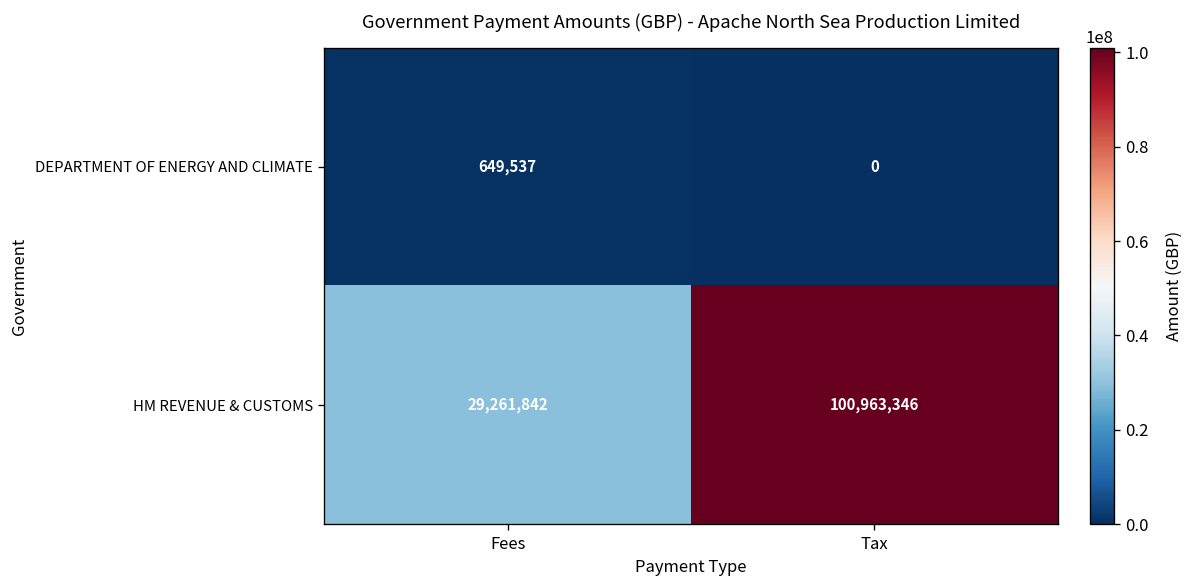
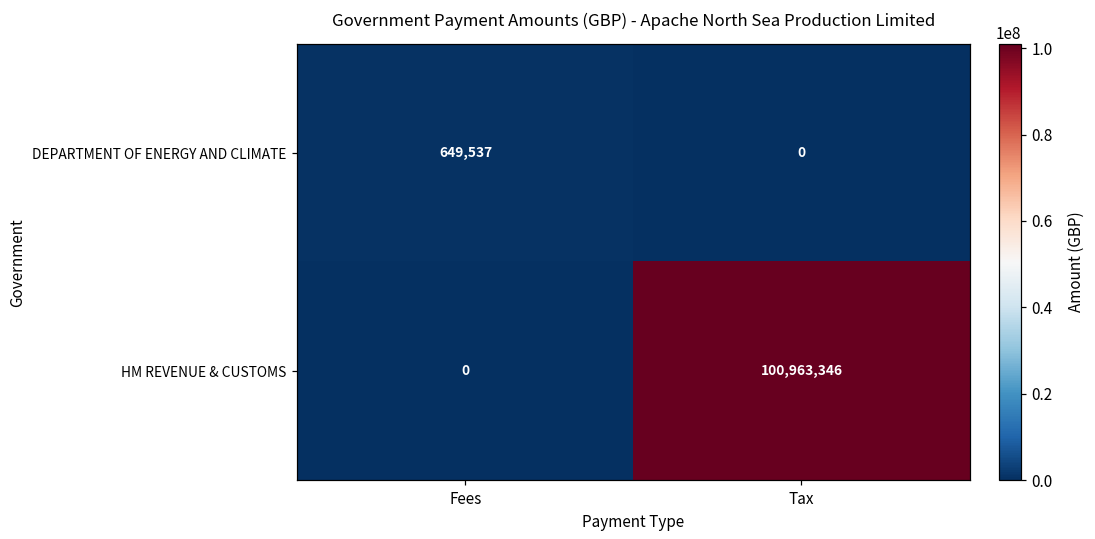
HM REVENUE & CUSTOMS, Fees: 29,261,842 -> 0
